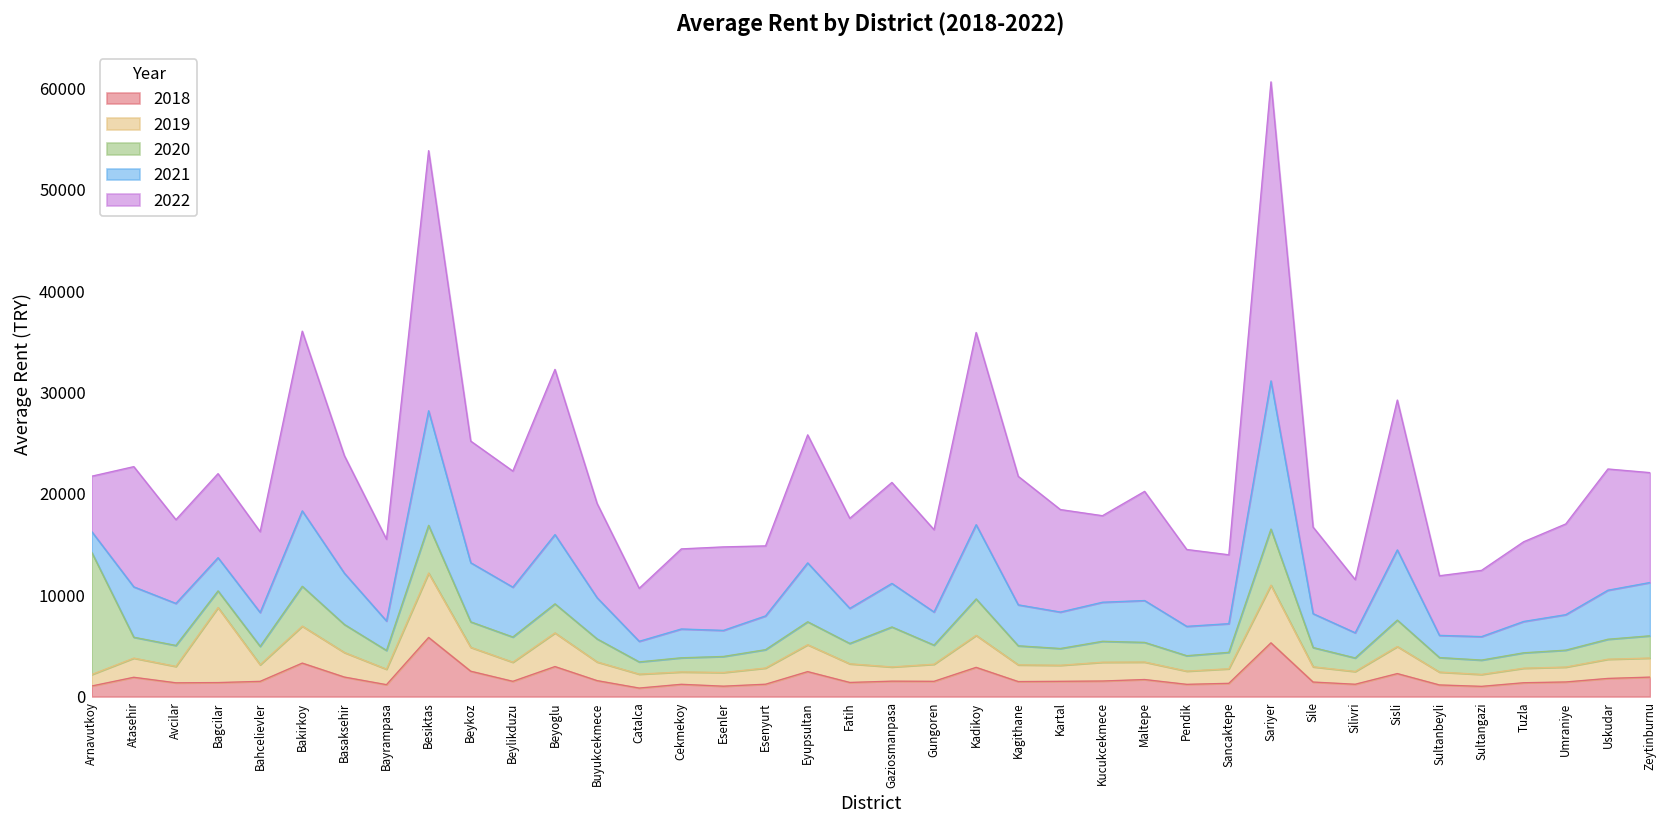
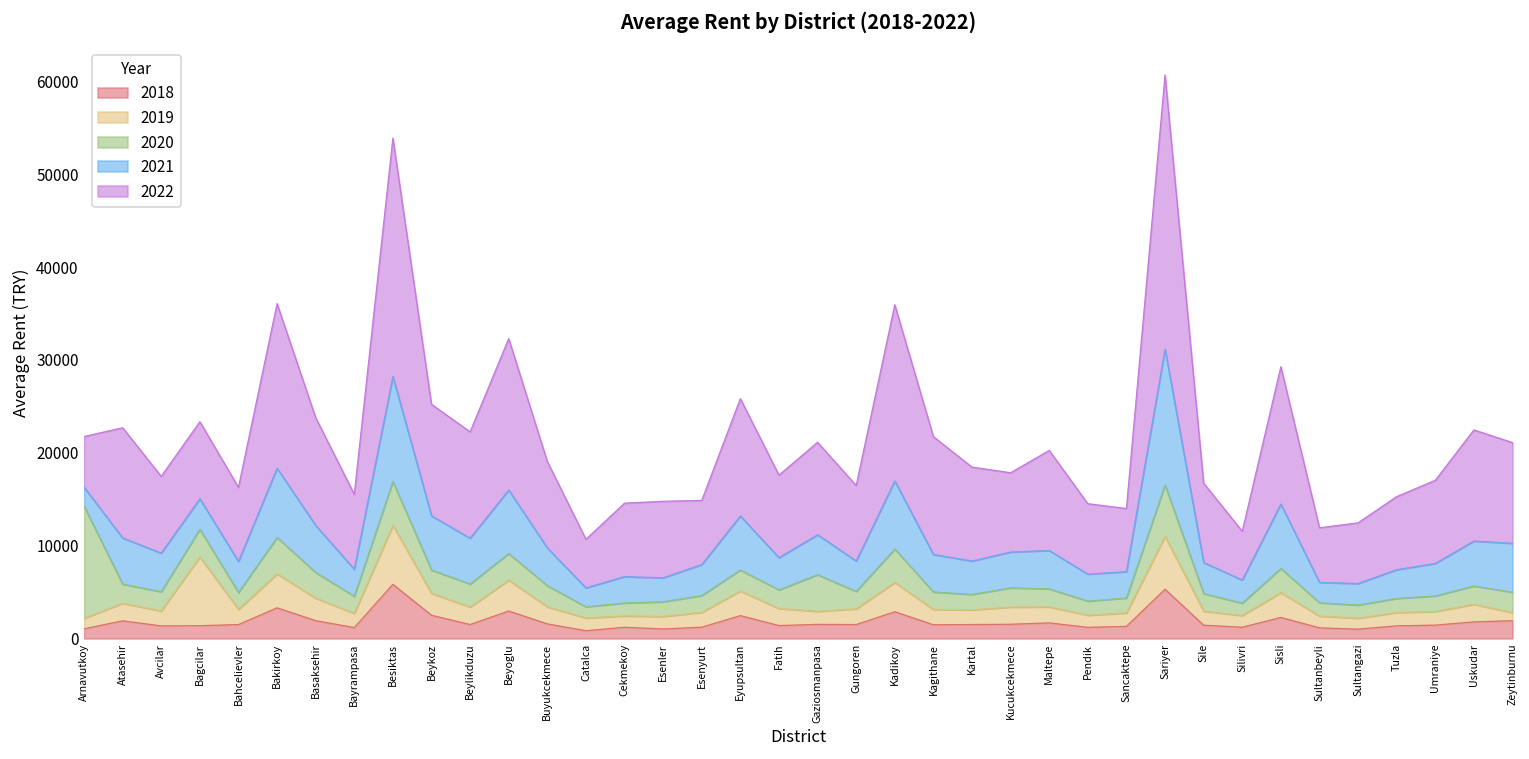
2020, Bagcilar: 2000 -> 3000
2019, Zeytinburnu: 2000 -> 1000
